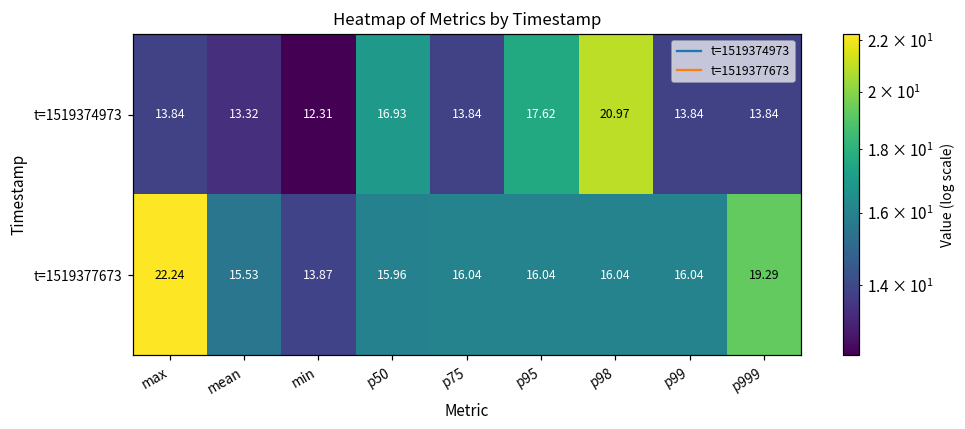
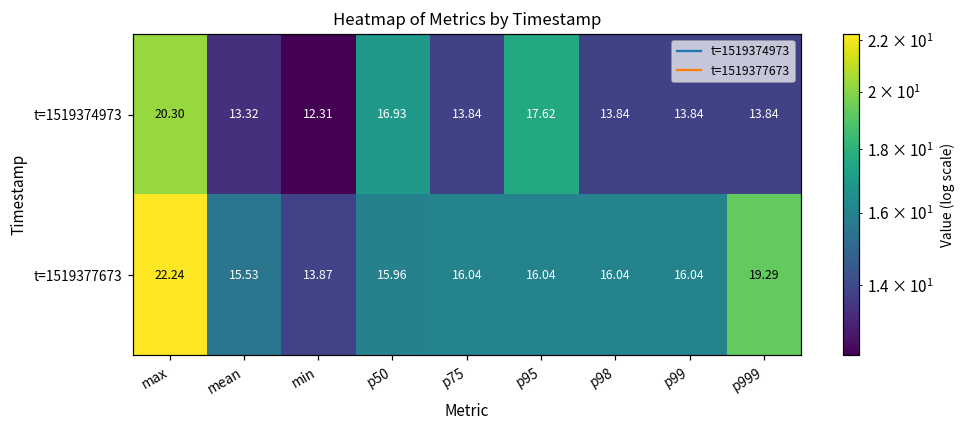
t=1519374973, max: 13.84 -> 20.30
t=1519374973, p98: 20.97 -> 13.84
